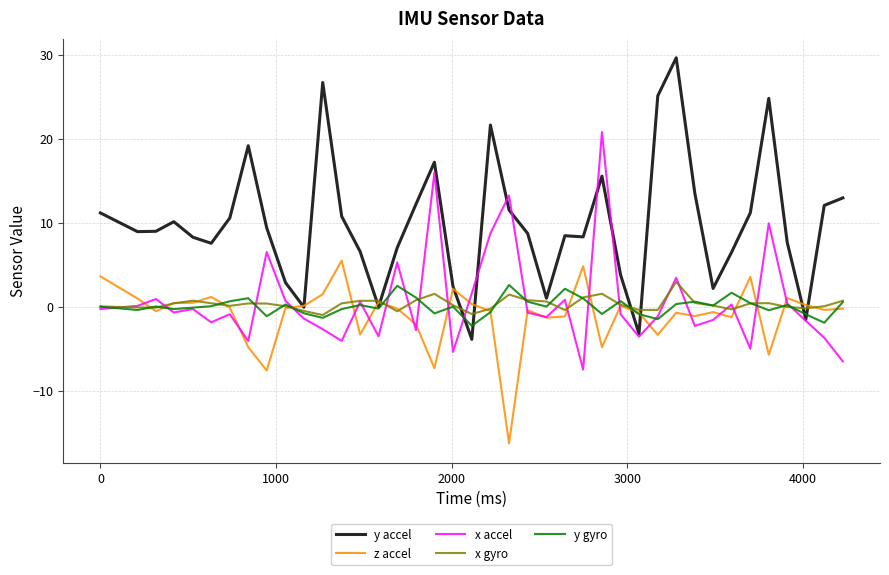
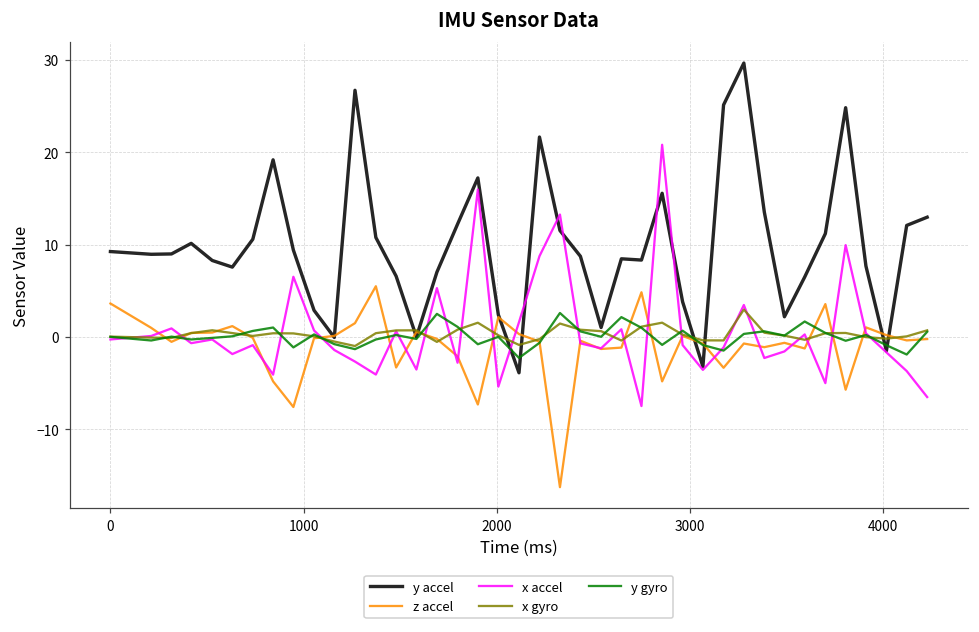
y accel, 0: 11 -> 9
